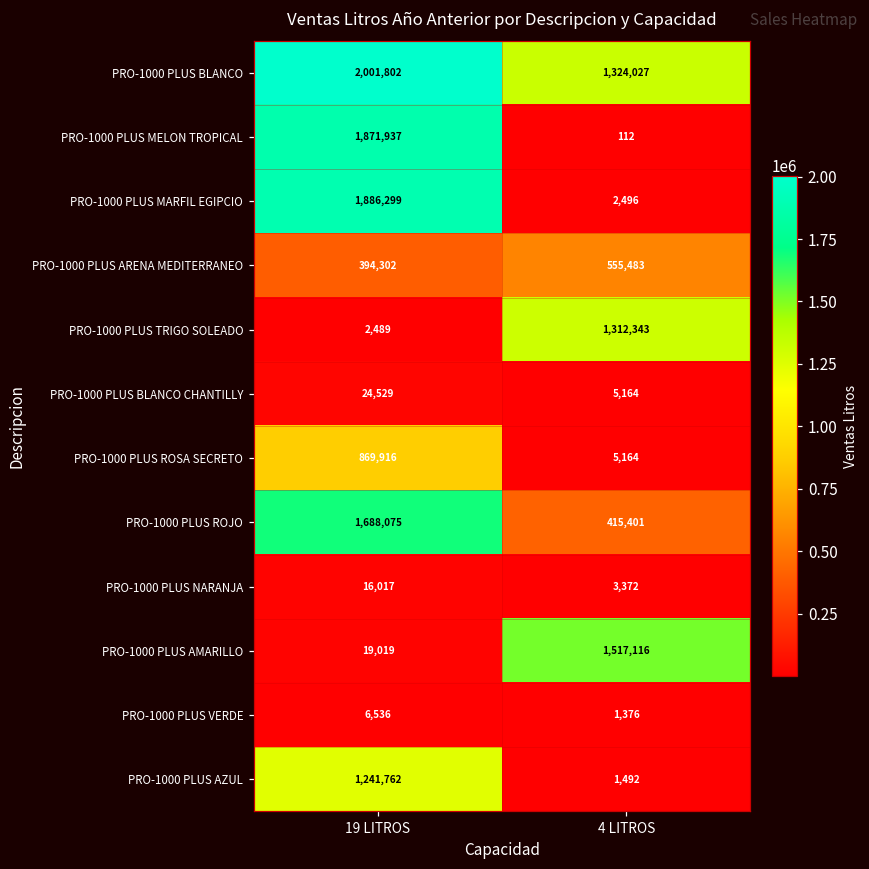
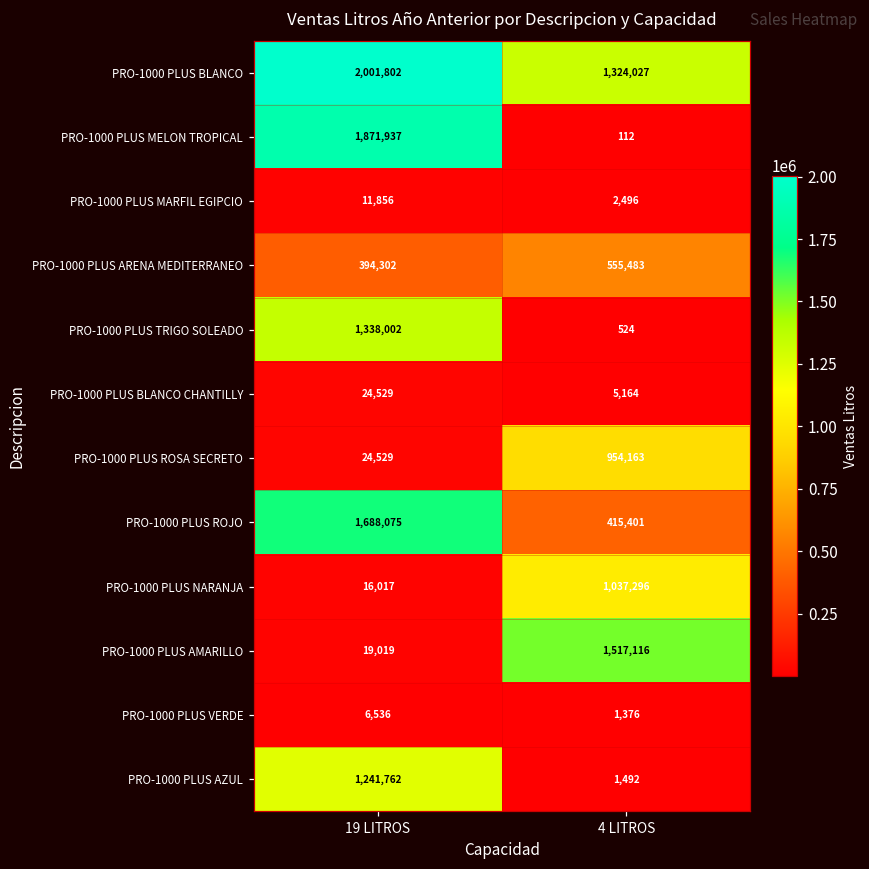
PRO-1000 PLUS MARFIL EGIPCIO, 19 LITROS: 1,886,299 -> 11,856
PRO-1000 PLUS TRIGO SOLEADO, 19 LITROS: 2,489 -> 1,338,002
PRO-1000 PLUS TRIGO SOLEADO, 4 LITROS: 1,312,343 -> 524
PRO-1000 PLUS ROSA SECRETO, 19 LITROS: 869,916 -> 24,529
PRO-1000 PLUS ROSA SECRETO, 4 LITROS: 5,164 -> 954,163
PRO-1000 PLUS NARANJA, 4 LITROS: 3,372 -> 1,037,296
